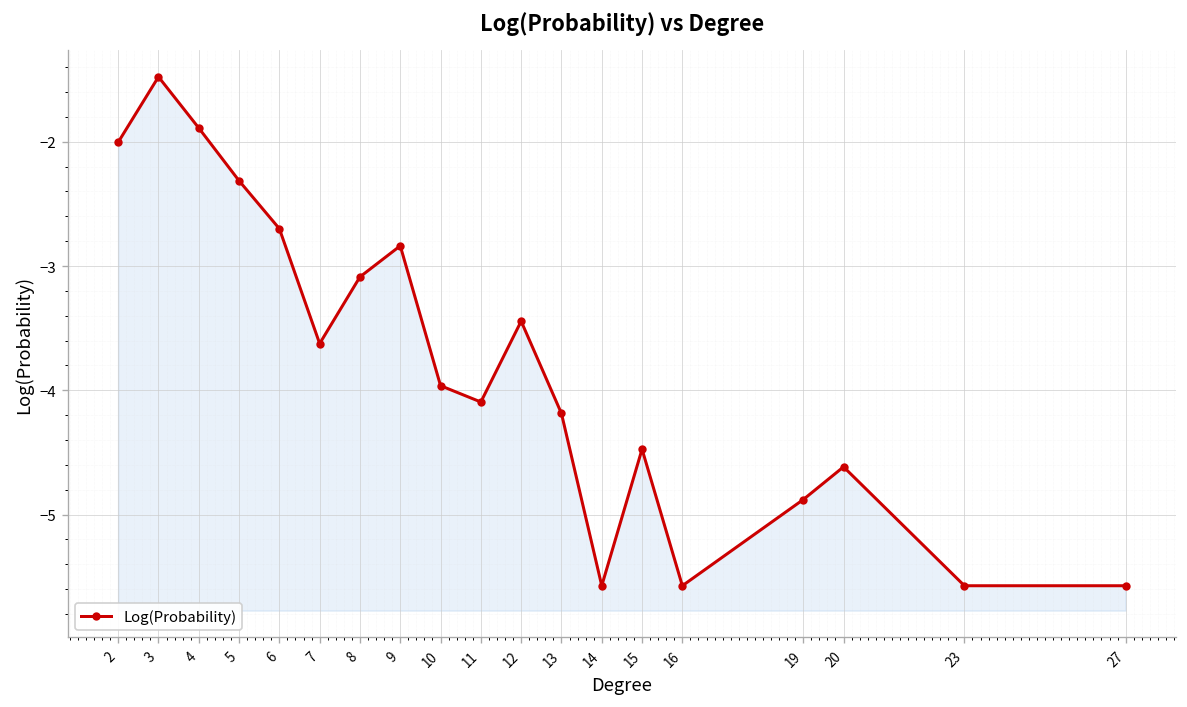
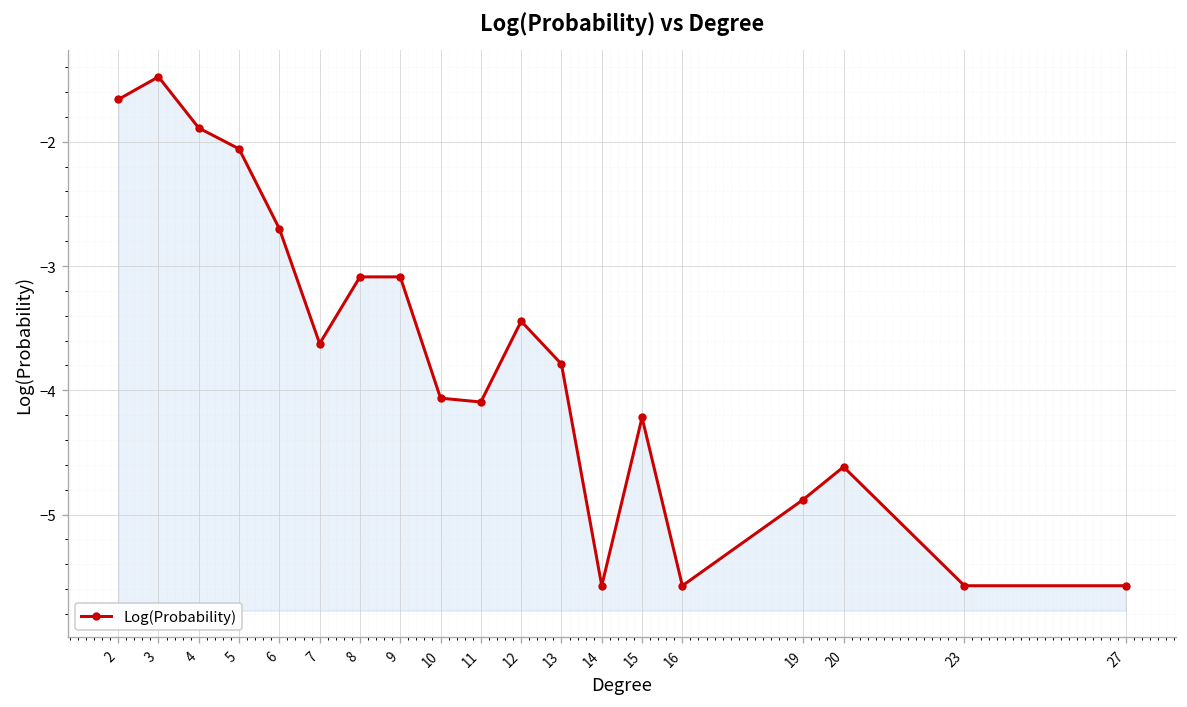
2: -2.00 -> -1.66
5: -2.31 -> -2.06
9: -2.84 -> -3.09
10: -3.96 -> -4.06
13: -4.19 -> -3.79
15: -4.47 -> -4.22
